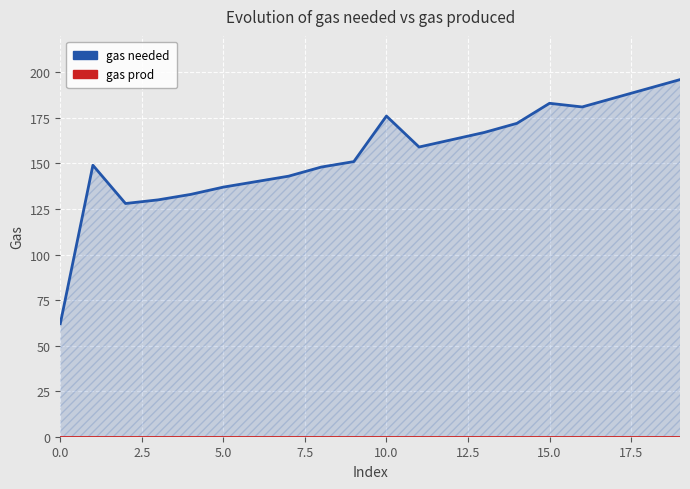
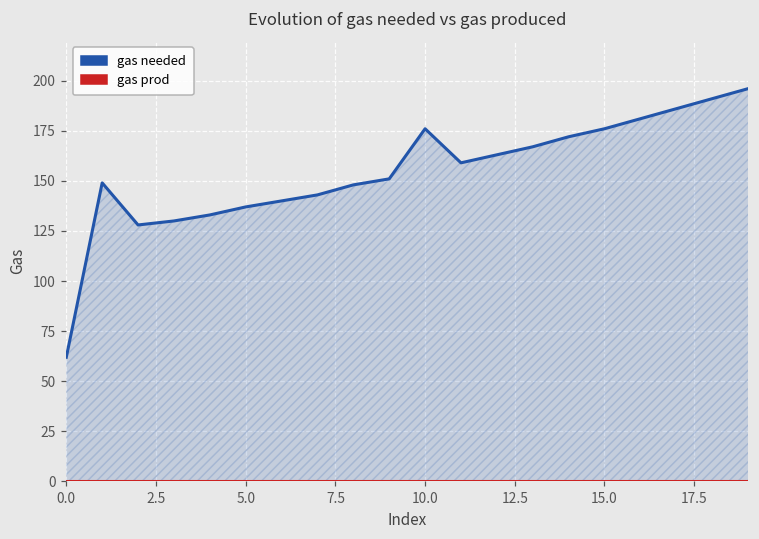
gas needed, 15.0: 183 -> 176
